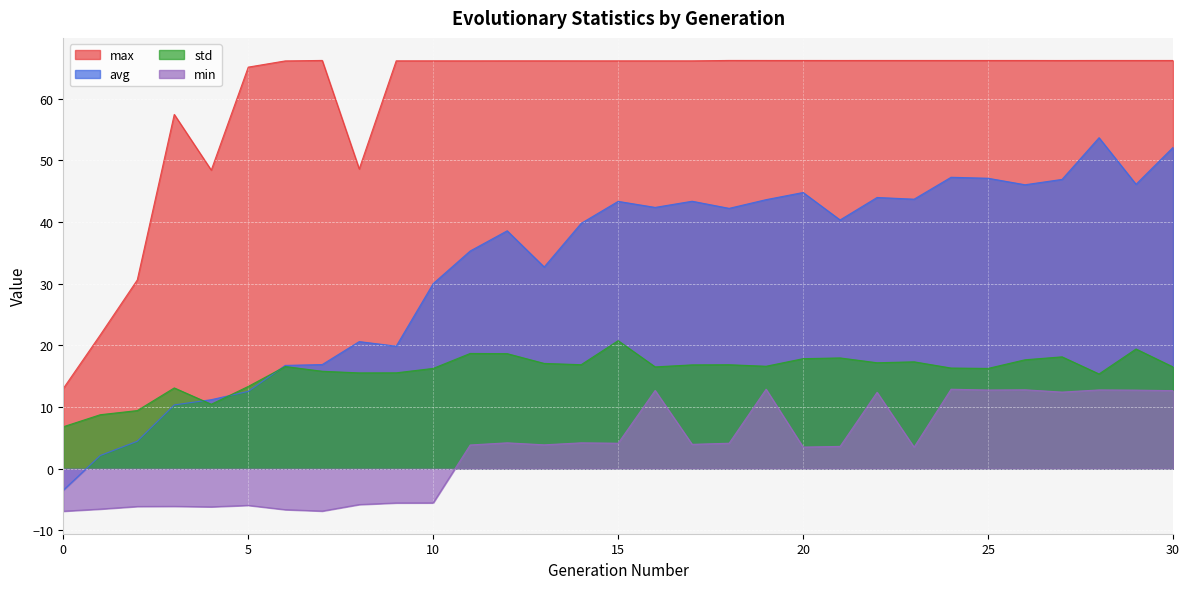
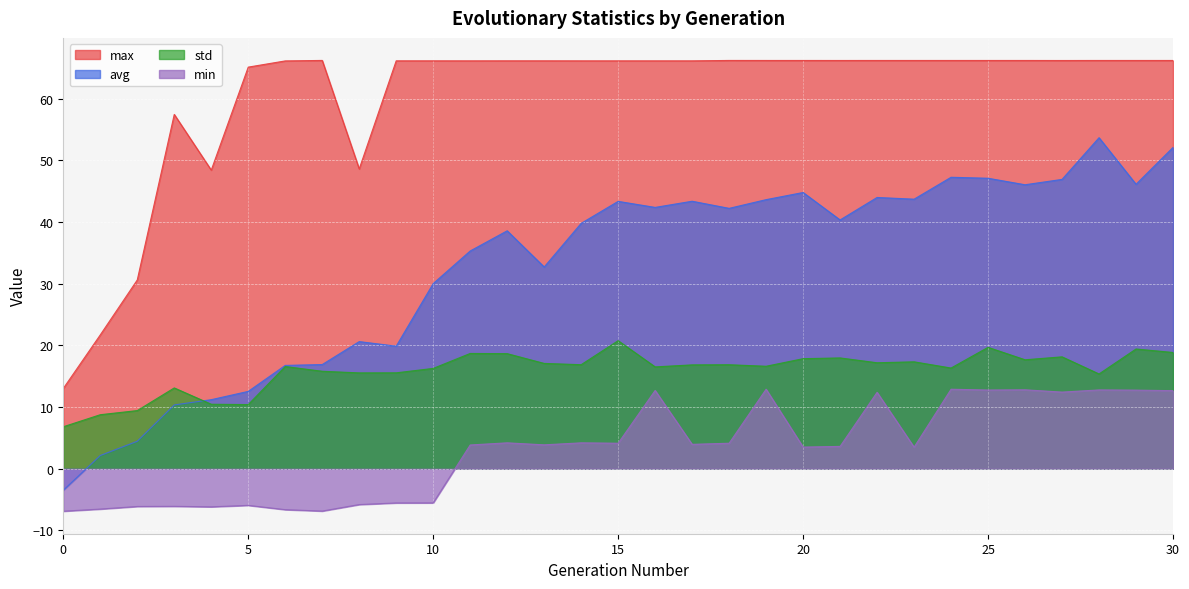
std, 5: 13 -> 10
std, 25: 16 -> 20
std, 30: 16 -> 19
